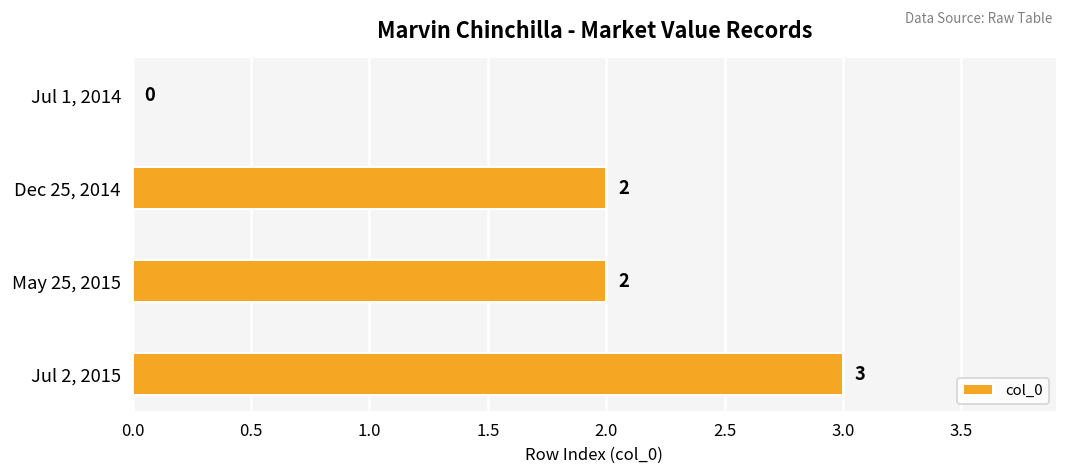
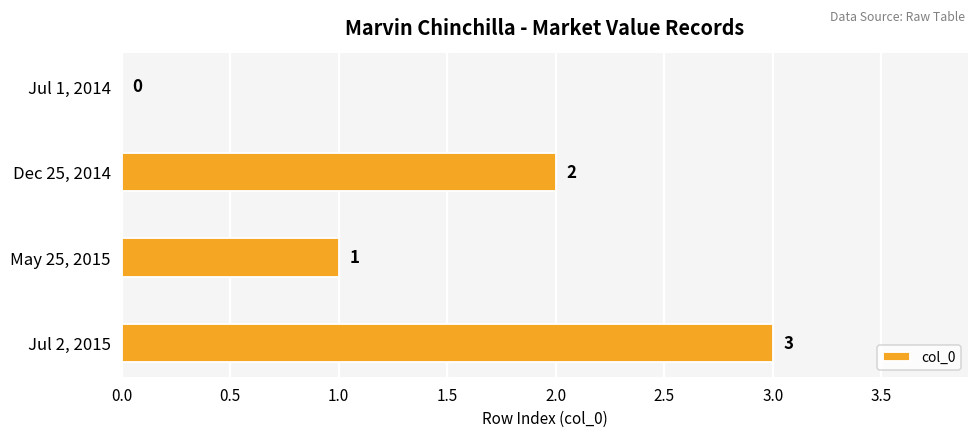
May 25, 2015: 2 -> 1
